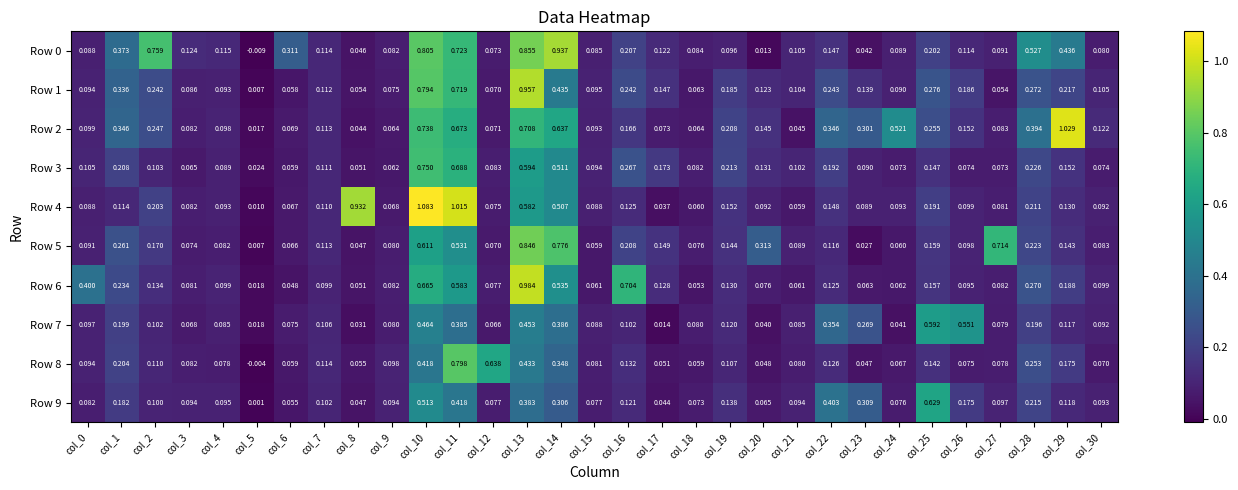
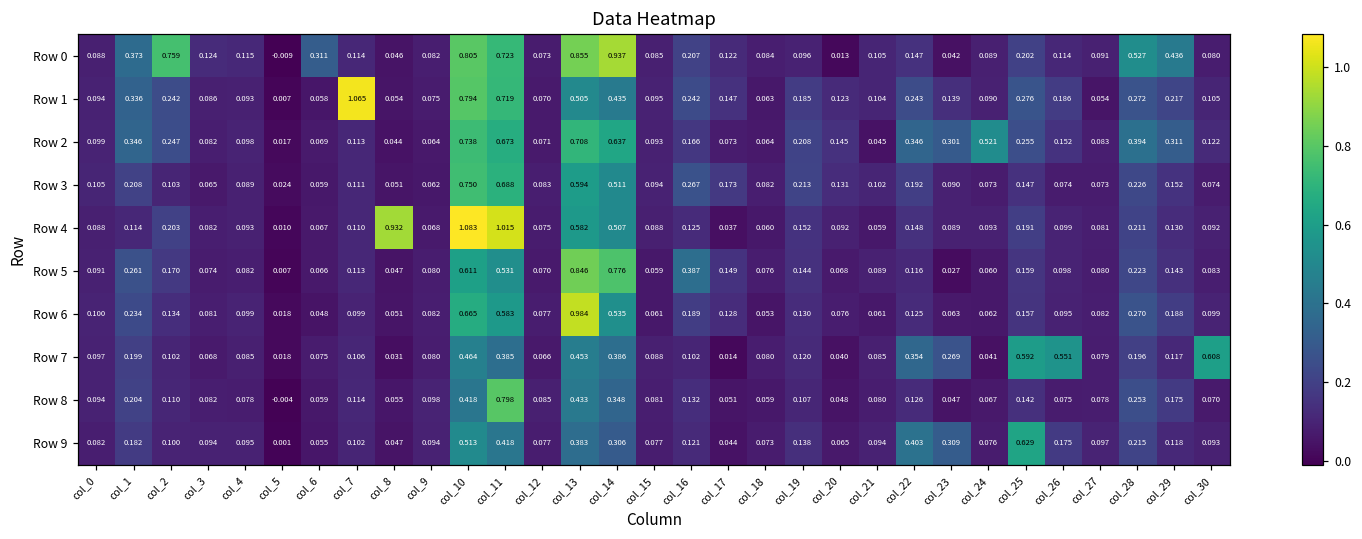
Row 1, col_7: 0.112 -> 1.065
Row 1, col_13: 0.957 -> 0.505
Row 2, col_29: 1.029 -> 0.311
Row 5, col_16: 0.208 -> 0.387
Row 5, col_20: 0.313 -> 0.068
Row 5, col_27: 0.714 -> 0.080
Row 6, col_0: 0.400 -> 0.100
Row 6, col_16: 0.704 -> 0.189
Row 7, col_30: 0.092 -> 0.608
Row 8, col_12: 0.638 -> 0.085
